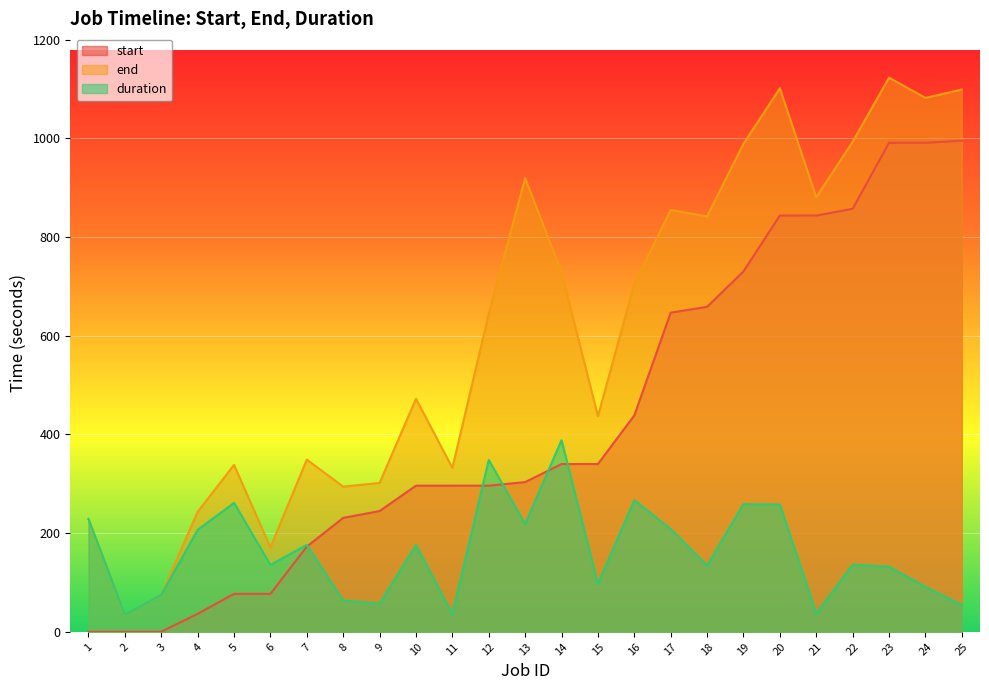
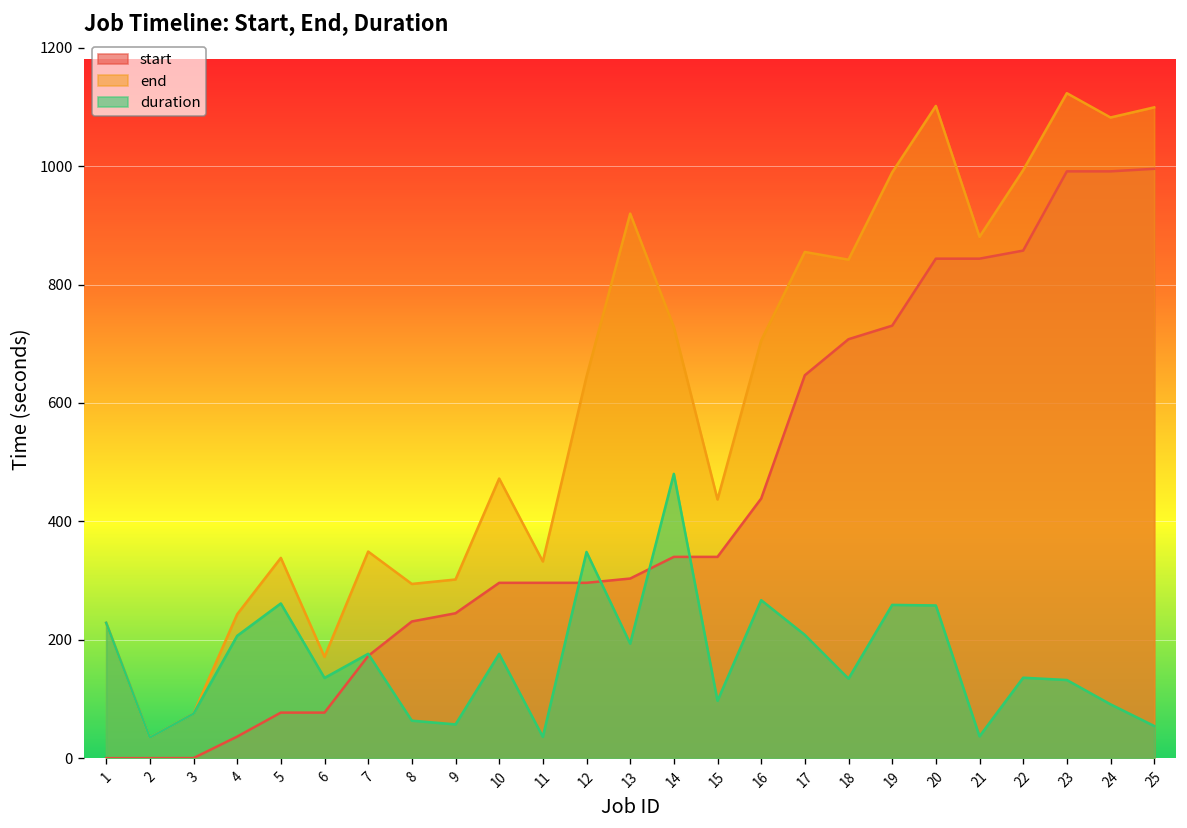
duration, 13: 220 -> 190
duration, 14: 390 -> 480
start, 18: 660 -> 710
